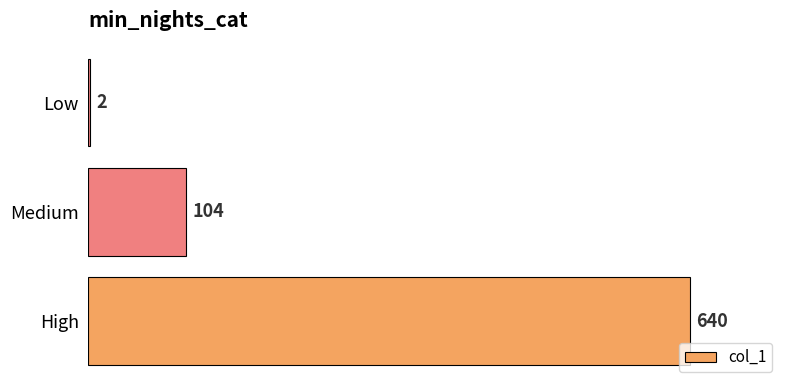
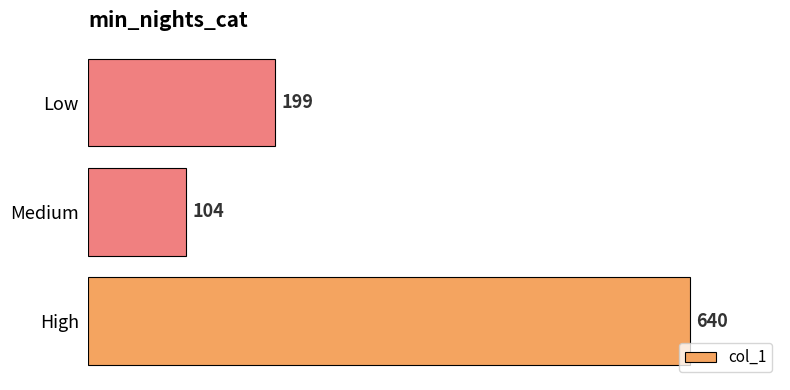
Low: 2 -> 199
